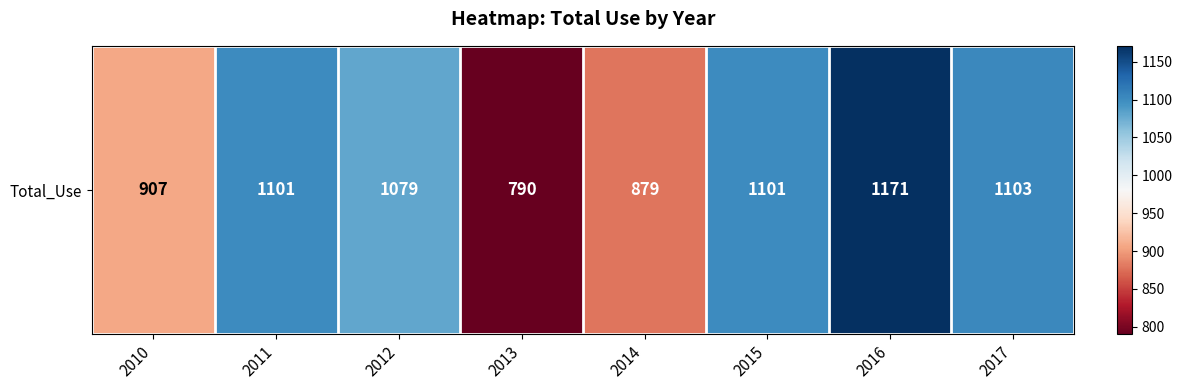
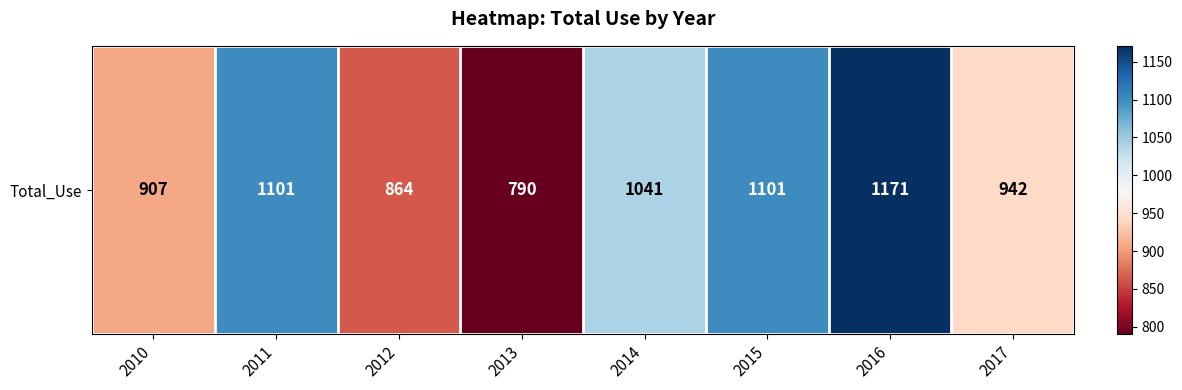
Total_Use, 2012: 1079 -> 864
Total_Use, 2014: 879 -> 1041
Total_Use, 2017: 1103 -> 942
